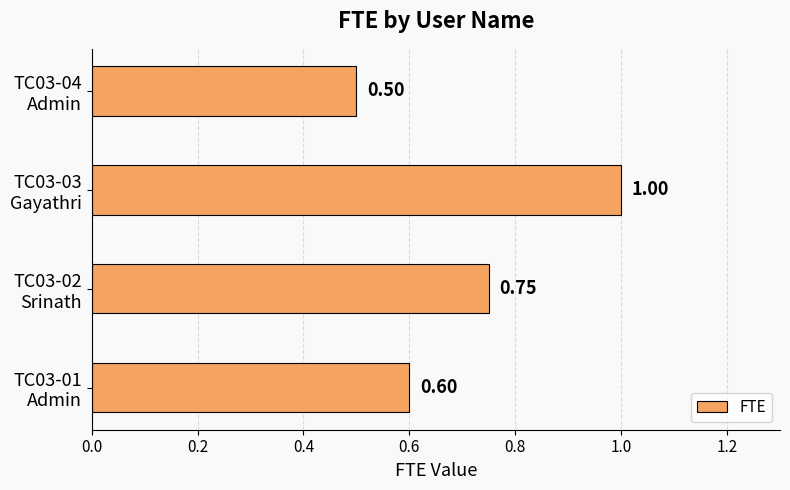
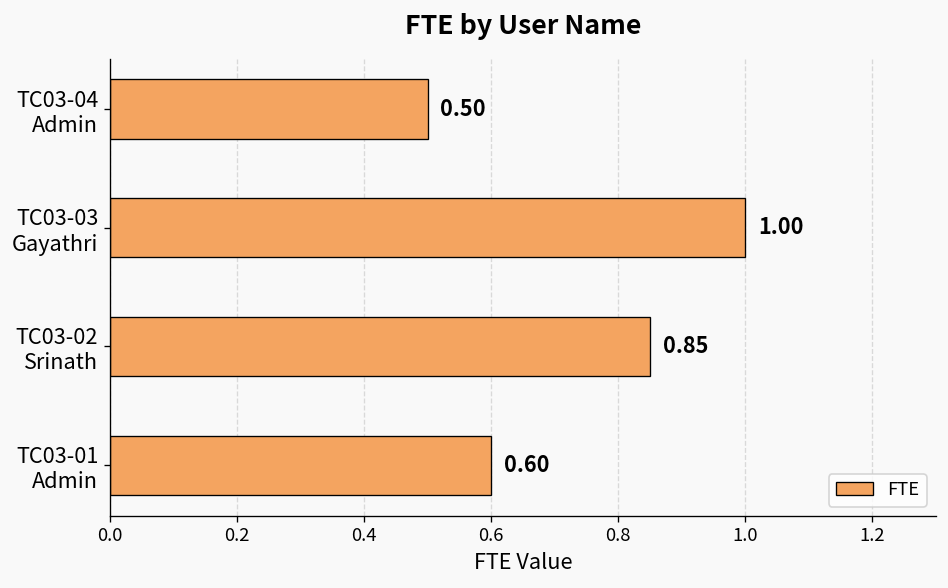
TC03-02 Srinath: 0.75 -> 0.85
